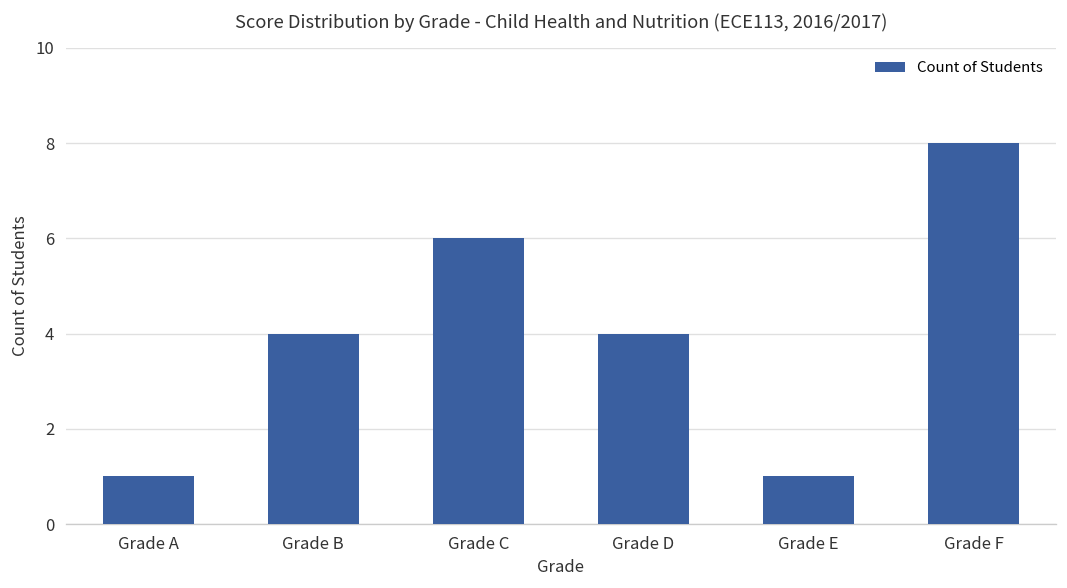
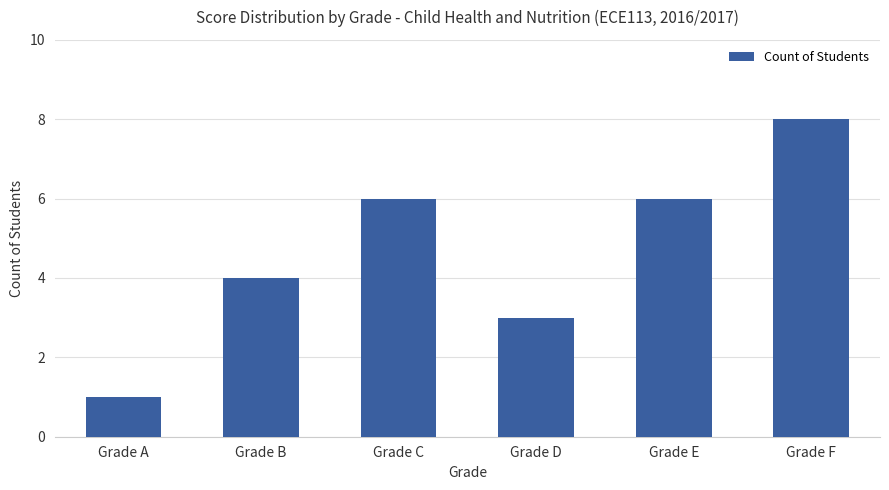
Grade D: 4 -> 3
Grade E: 1 -> 6
